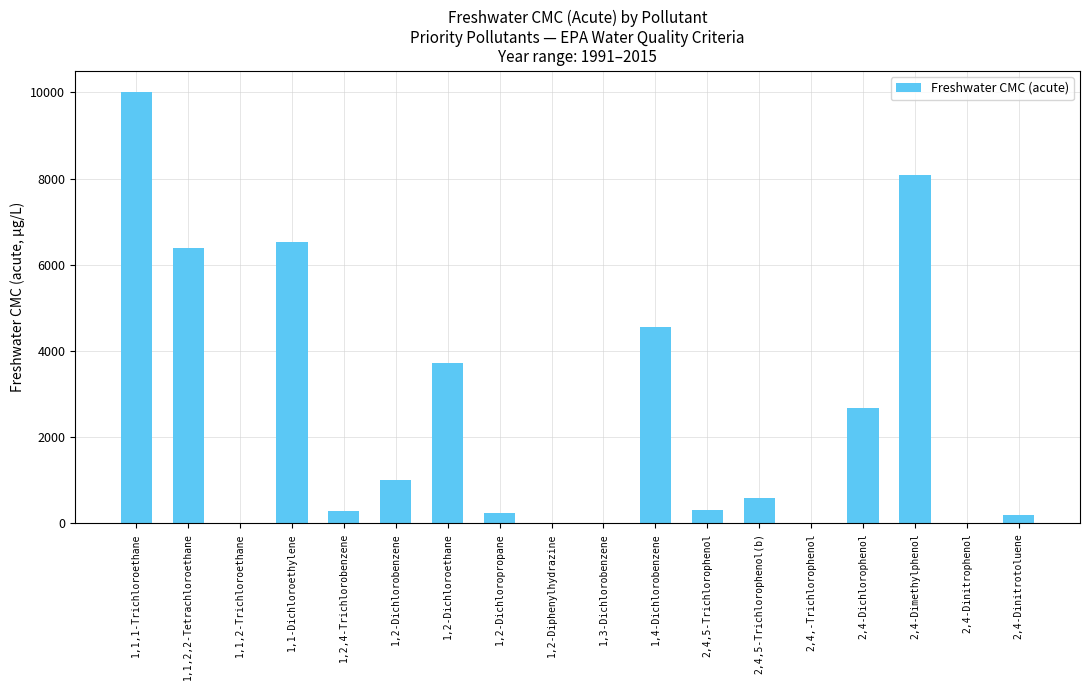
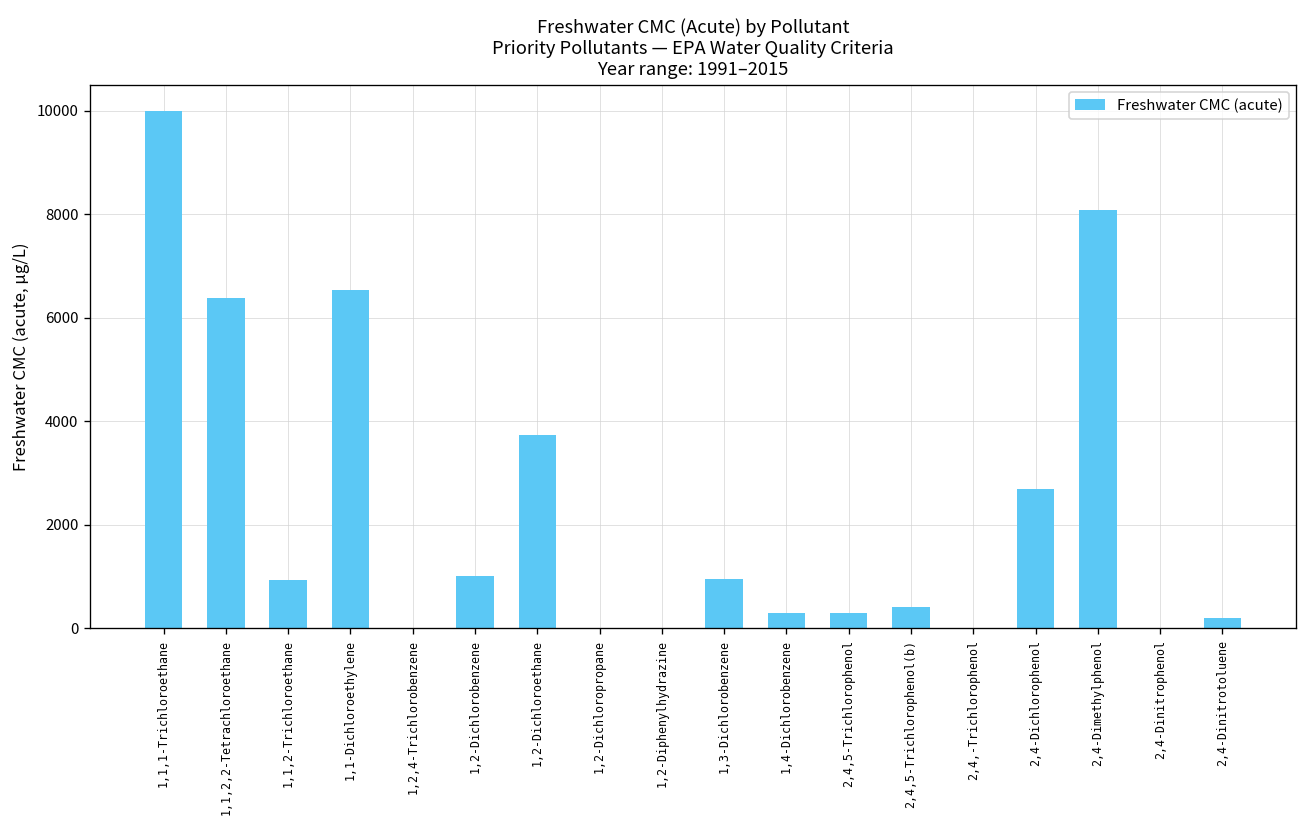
1,1,2-Trichloroethane: 0 -> 900
1,2,4-Trichlorobenzene: 300 -> 0
1,2-Dichloropropane: 200 -> 0
1,3-Dichlorobenzene: 0 -> 1000
1,4-Dichlorobenzene: 4600 -> 300
2,4,5-Trichlorophenol(b): 600 -> 400
